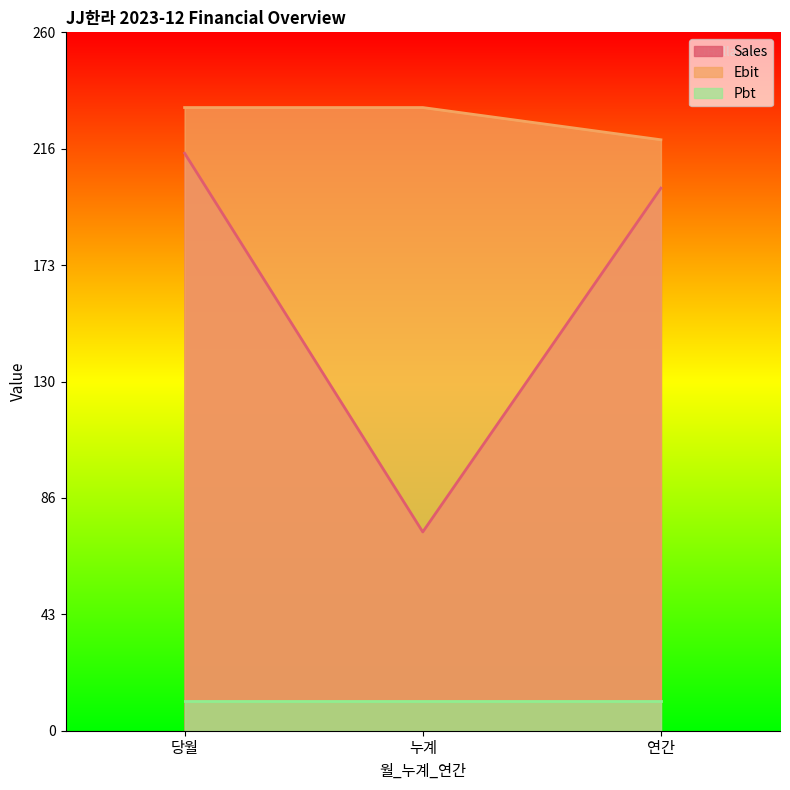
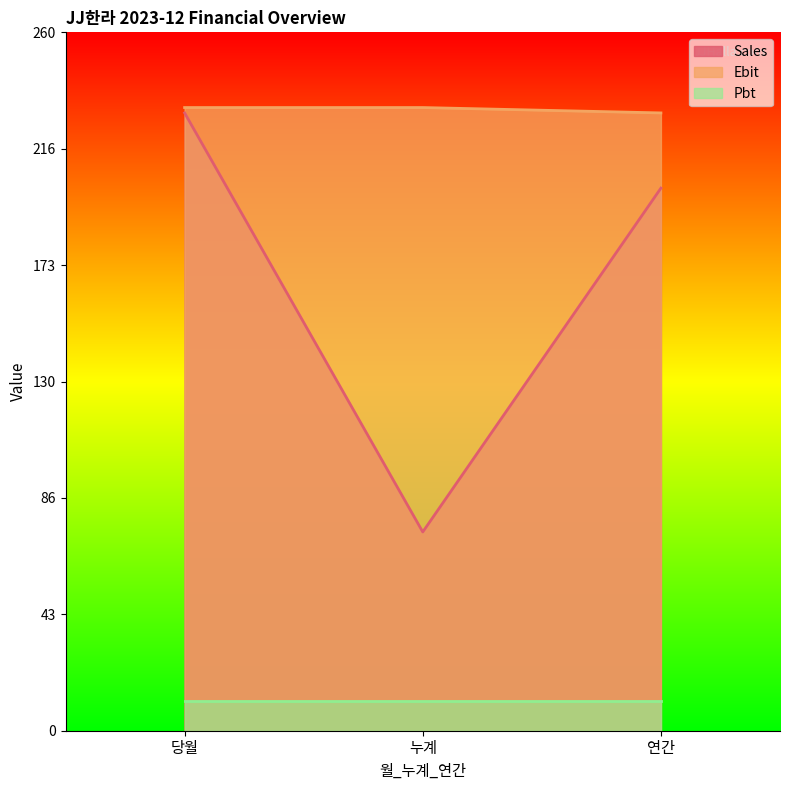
Sales, 당월: 215 -> 230
Ebit, 연간: 220 -> 230
